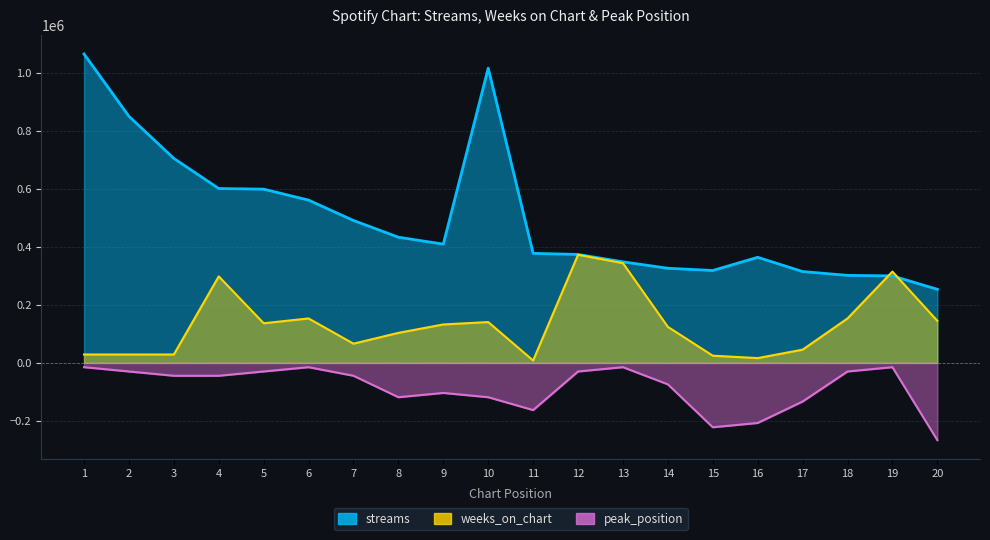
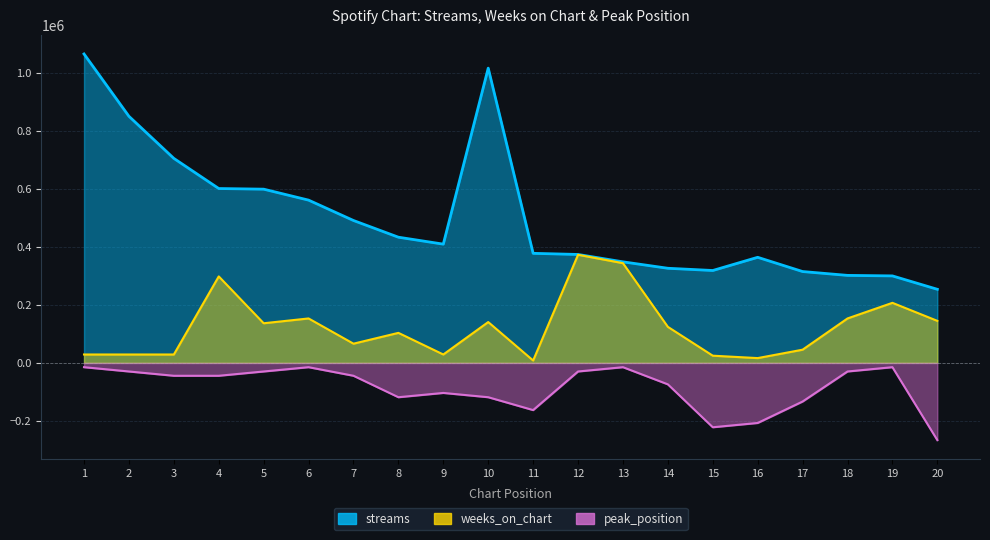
weeks_on_chart, 9: 130000 -> 30000
weeks_on_chart, 19: 310000 -> 210000
